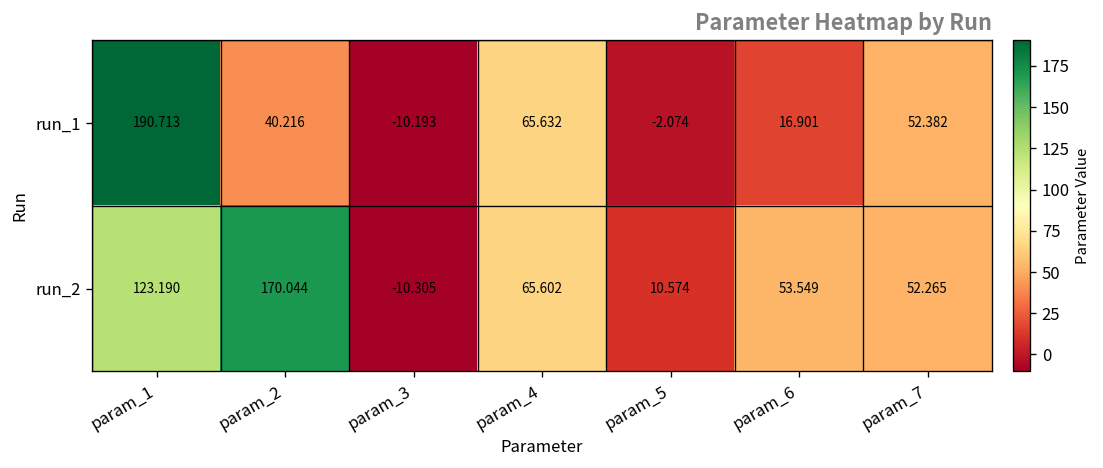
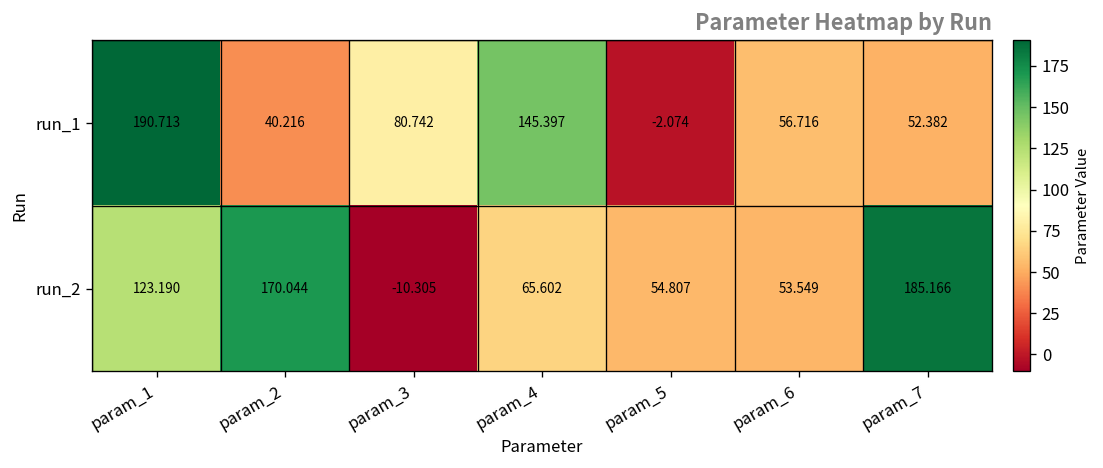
run_1, param_3: -10.193 -> 80.742
run_1, param_4: 65.632 -> 145.397
run_1, param_6: 16.901 -> 56.716
run_2, param_5: 10.574 -> 54.807
run_2, param_7: 52.265 -> 185.166
